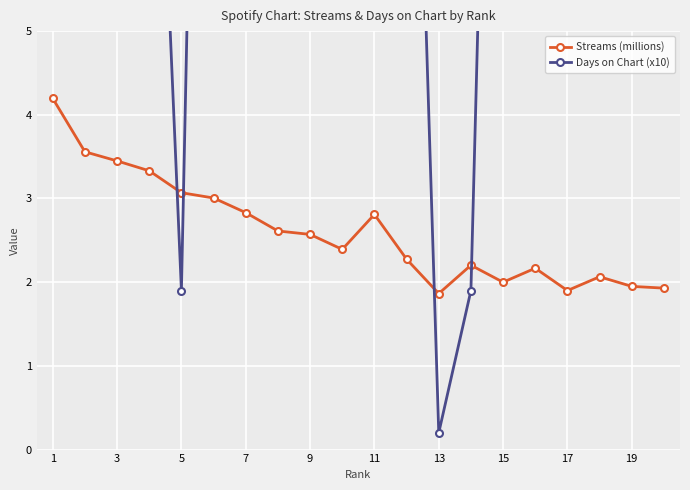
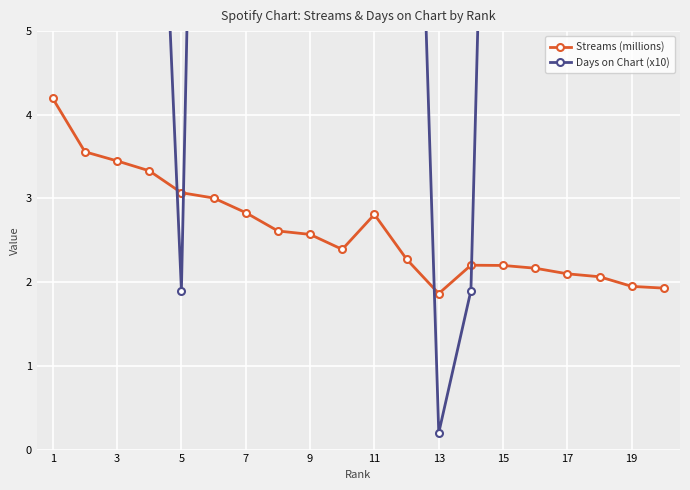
Streams (millions), 15: 2.0 -> 2.2
Streams (millions), 17: 1.9 -> 2.1
